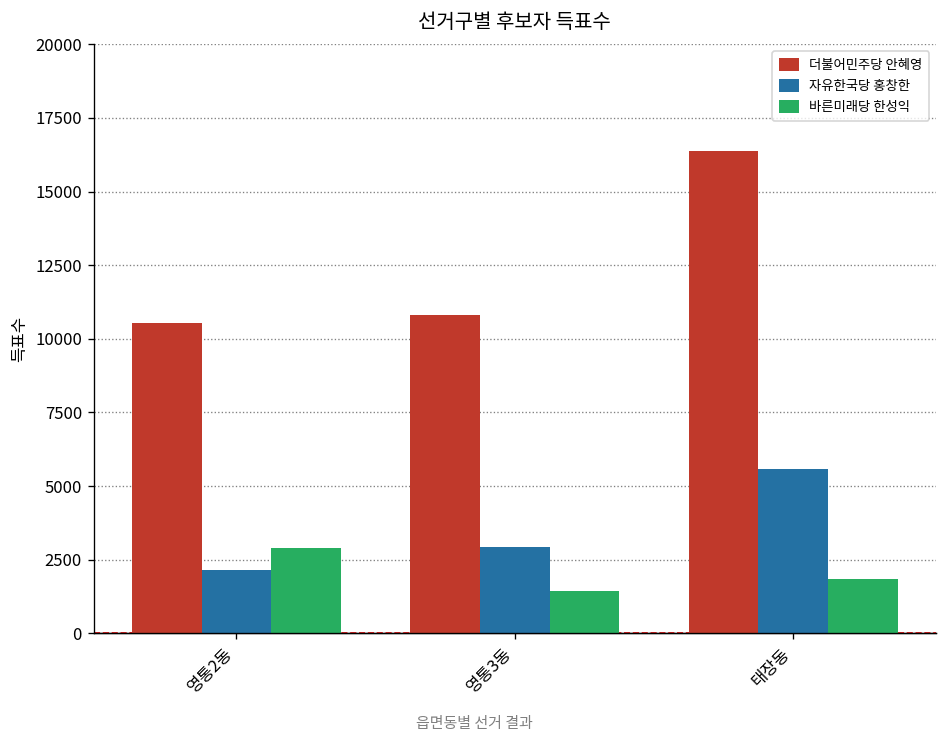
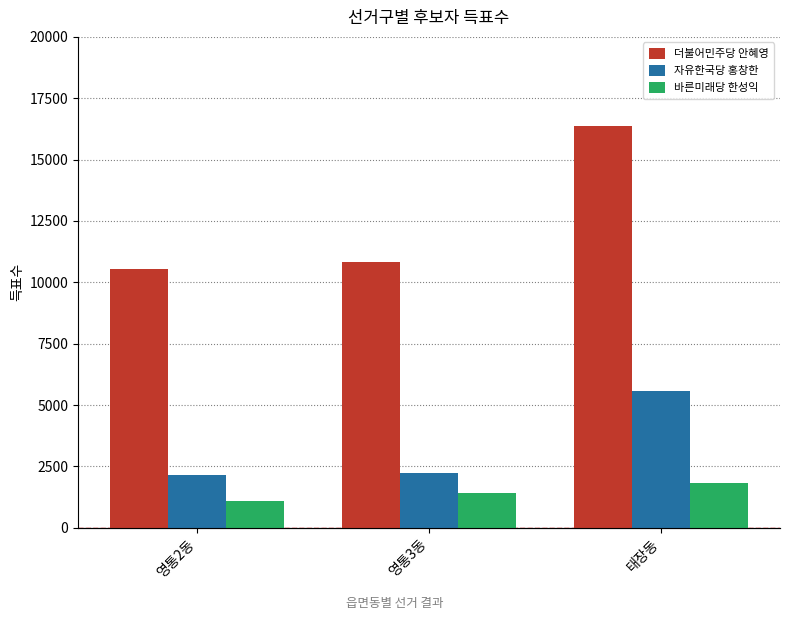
바른미래당 한성익, 영통2동: 2900 -> 1100
자유한국당 홍창한, 영통3동: 2900 -> 2200
